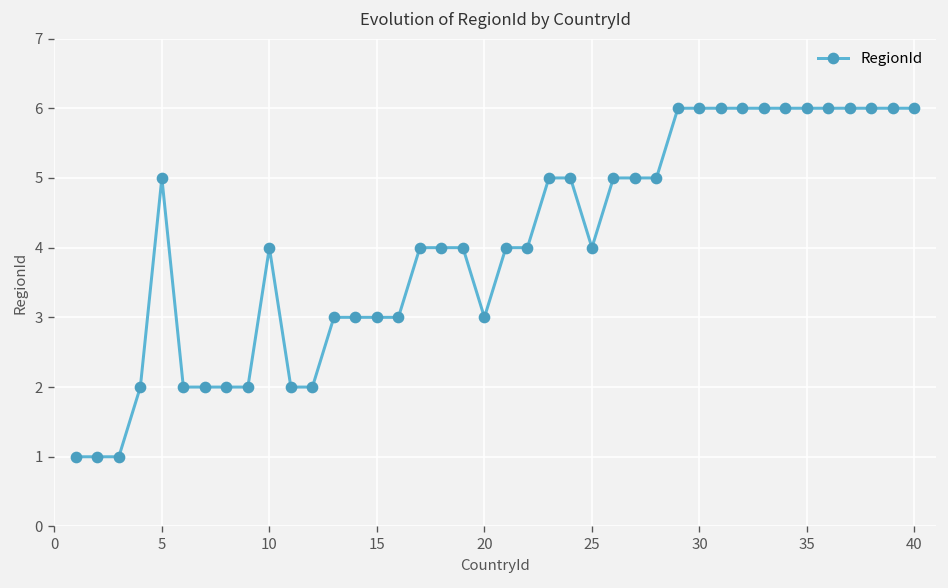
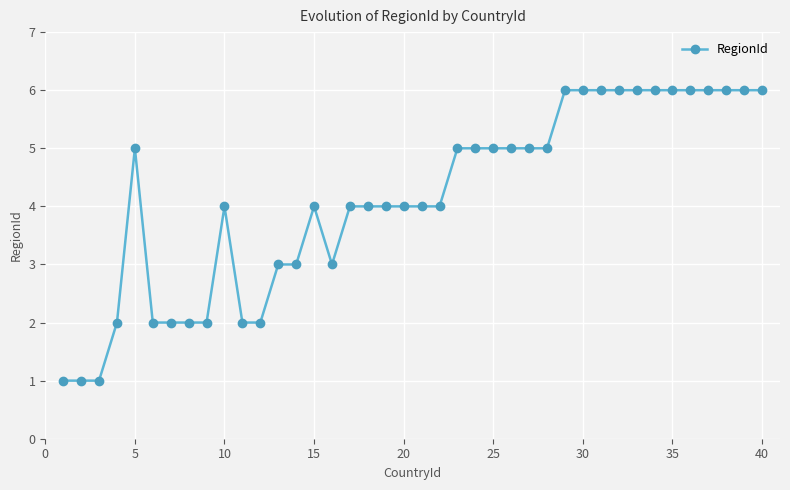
15: 3 -> 4
20: 3 -> 4
25: 4 -> 5
